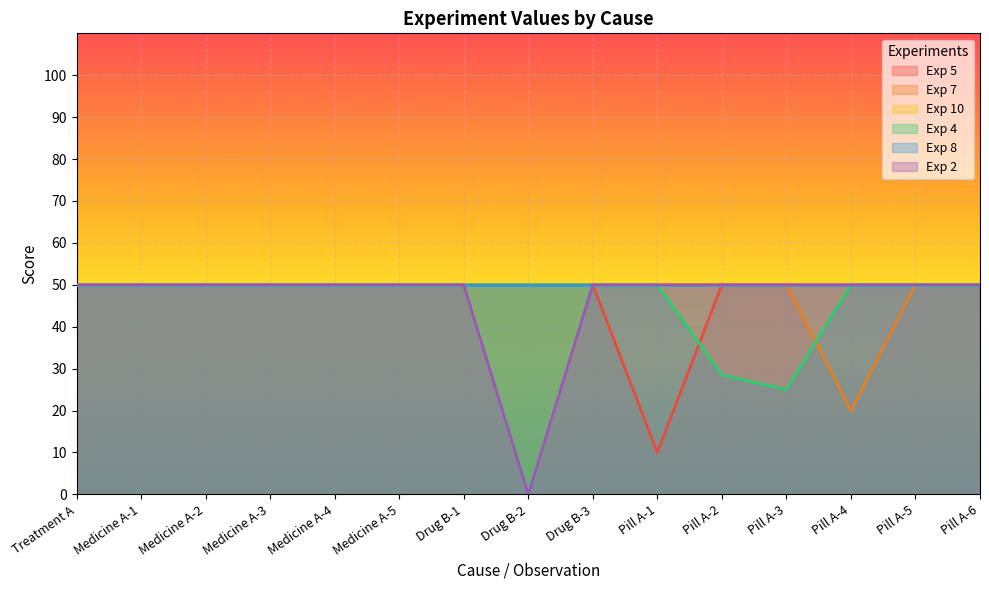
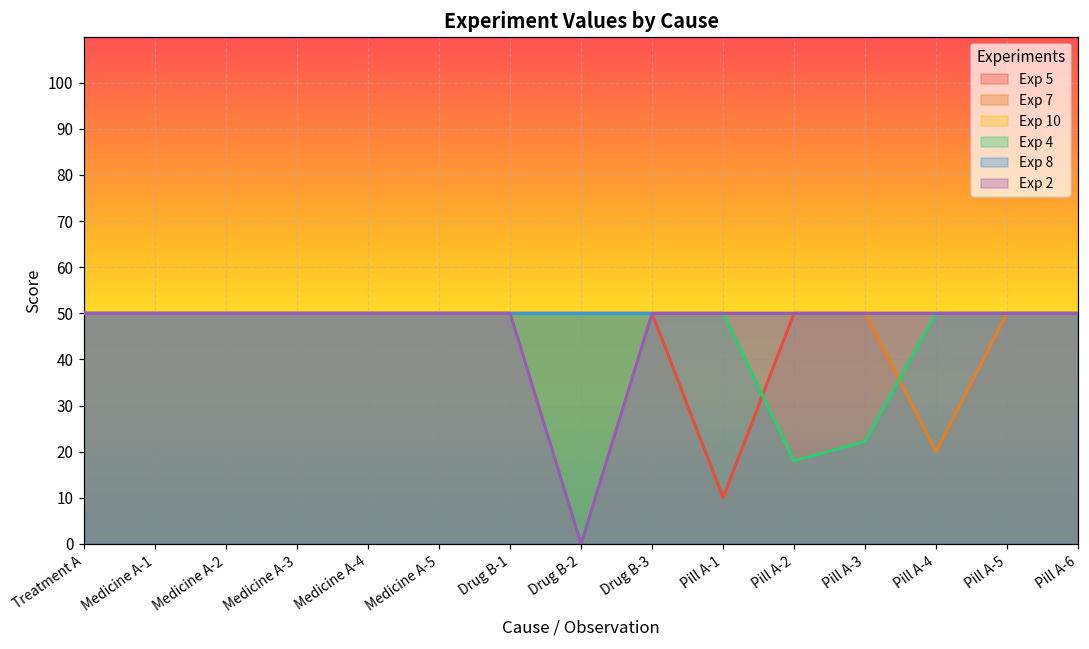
Exp 4, Pill A-2: 29 -> 18
Exp 4, Pill A-3: 25 -> 22
